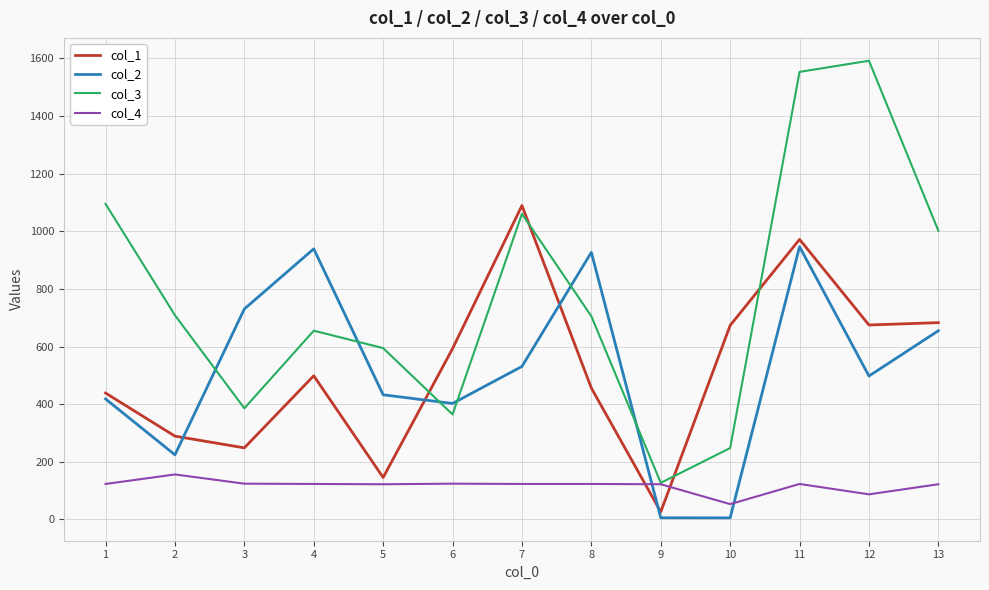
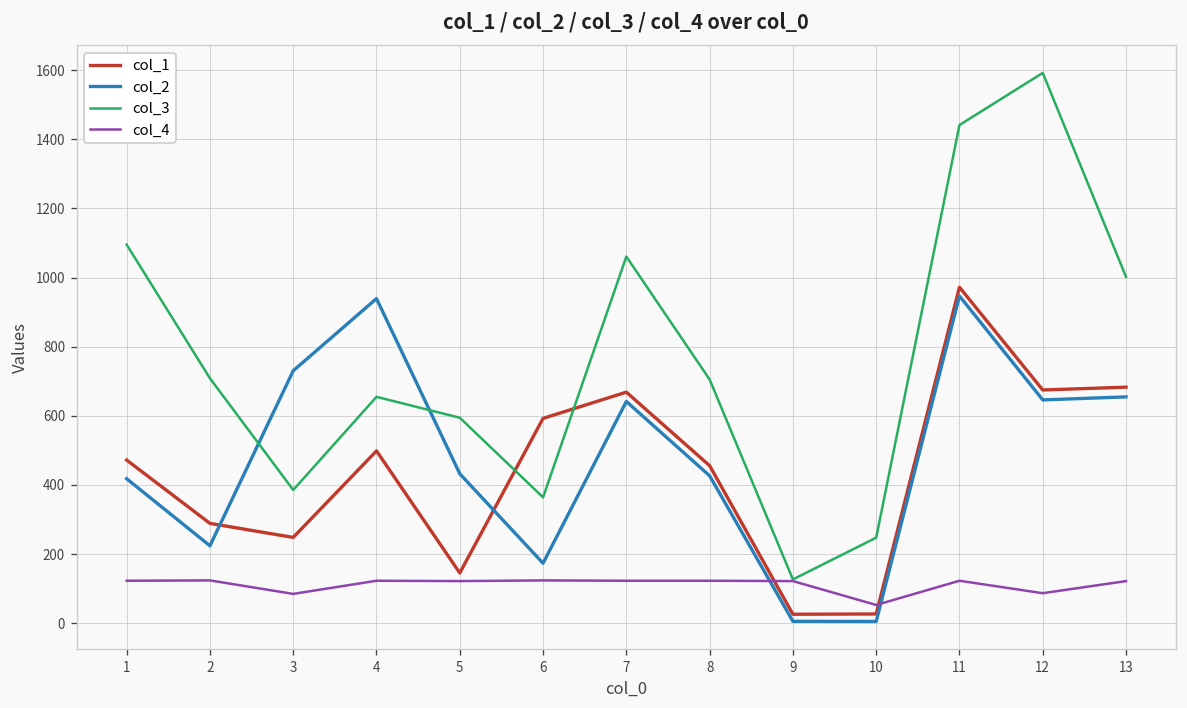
col_1, 1: 440 -> 470
col_4, 2: 160 -> 120
col_4, 3: 120 -> 90
col_2, 6: 400 -> 170
col_1, 7: 1090 -> 670
col_2, 7: 530 -> 640
col_2, 8: 930 -> 430
col_1, 10: 670 -> 30
col_3, 11: 1550 -> 1440
col_2, 12: 500 -> 650
